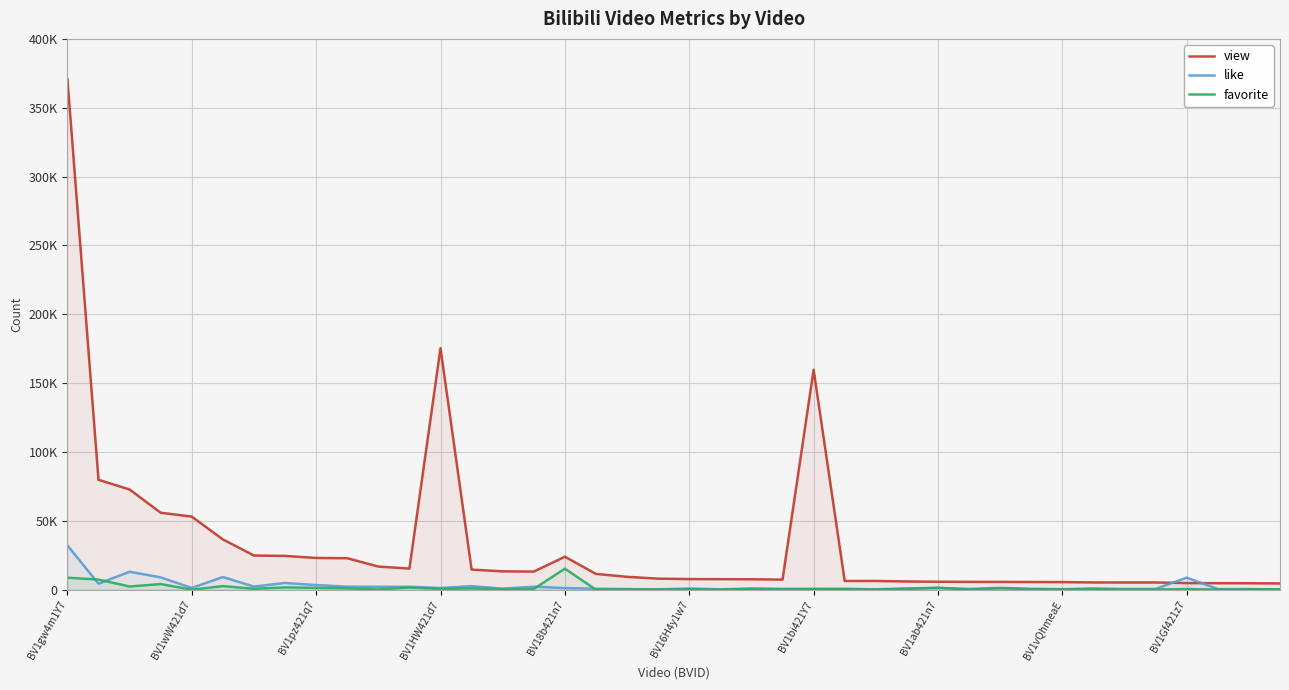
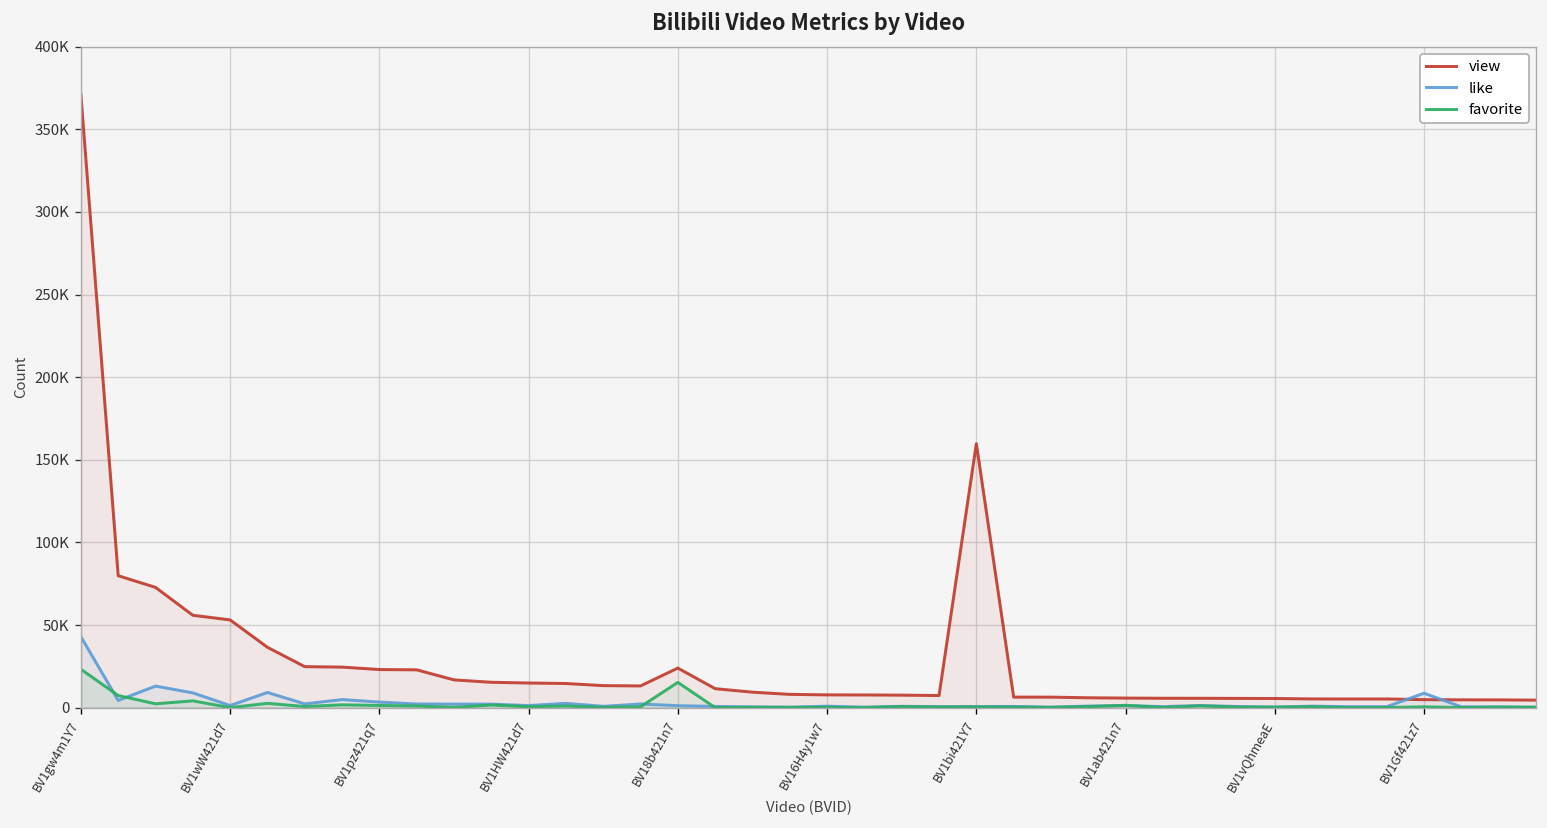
like, BV1gw4m1Y7: 32000 -> 43000
favorite, BV1gw4m1Y7: 9000 -> 23000
view, BV1HW421d7: 175000 -> 15000
